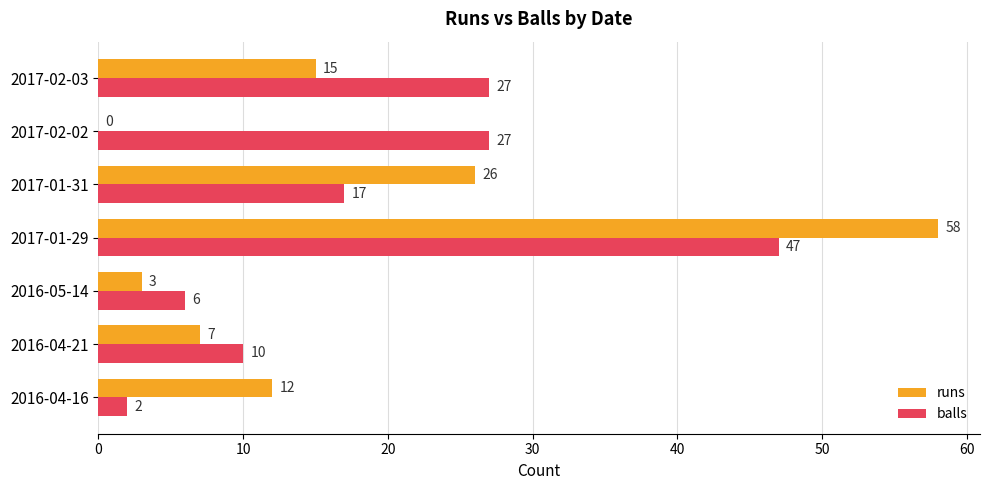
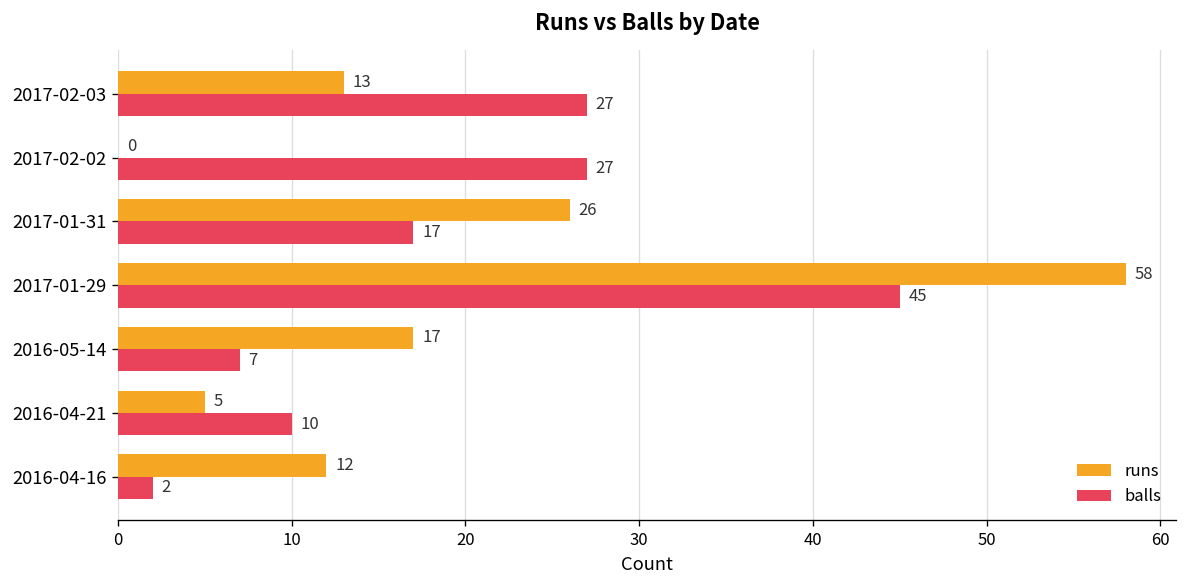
runs, 2017-02-03: 15 -> 13
balls, 2017-01-29: 47 -> 45
runs, 2016-05-14: 3 -> 17
balls, 2016-05-14: 6 -> 7
runs, 2016-04-21: 7 -> 5
